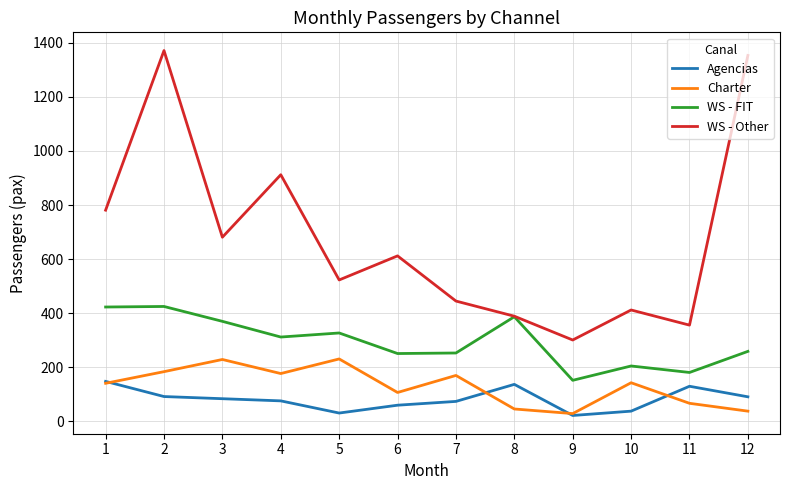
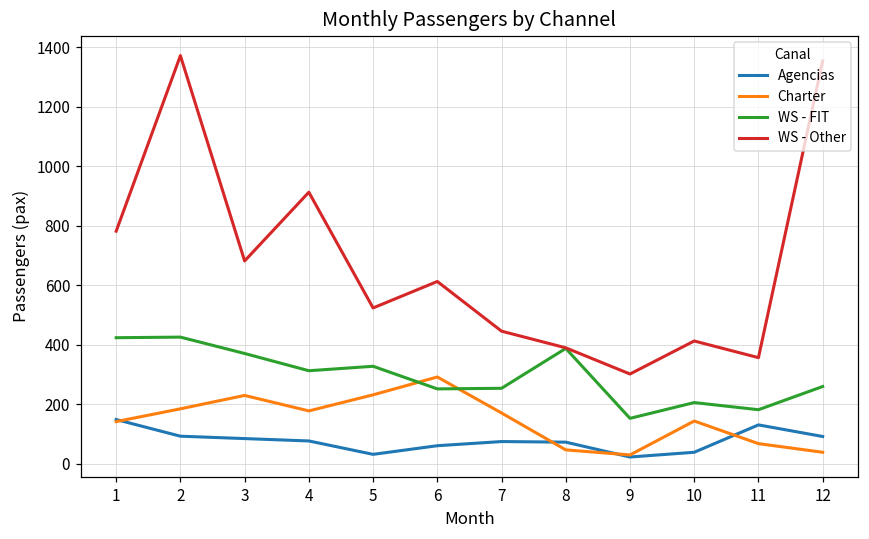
Charter, 6: 110 -> 290
Agencias, 8: 140 -> 70
